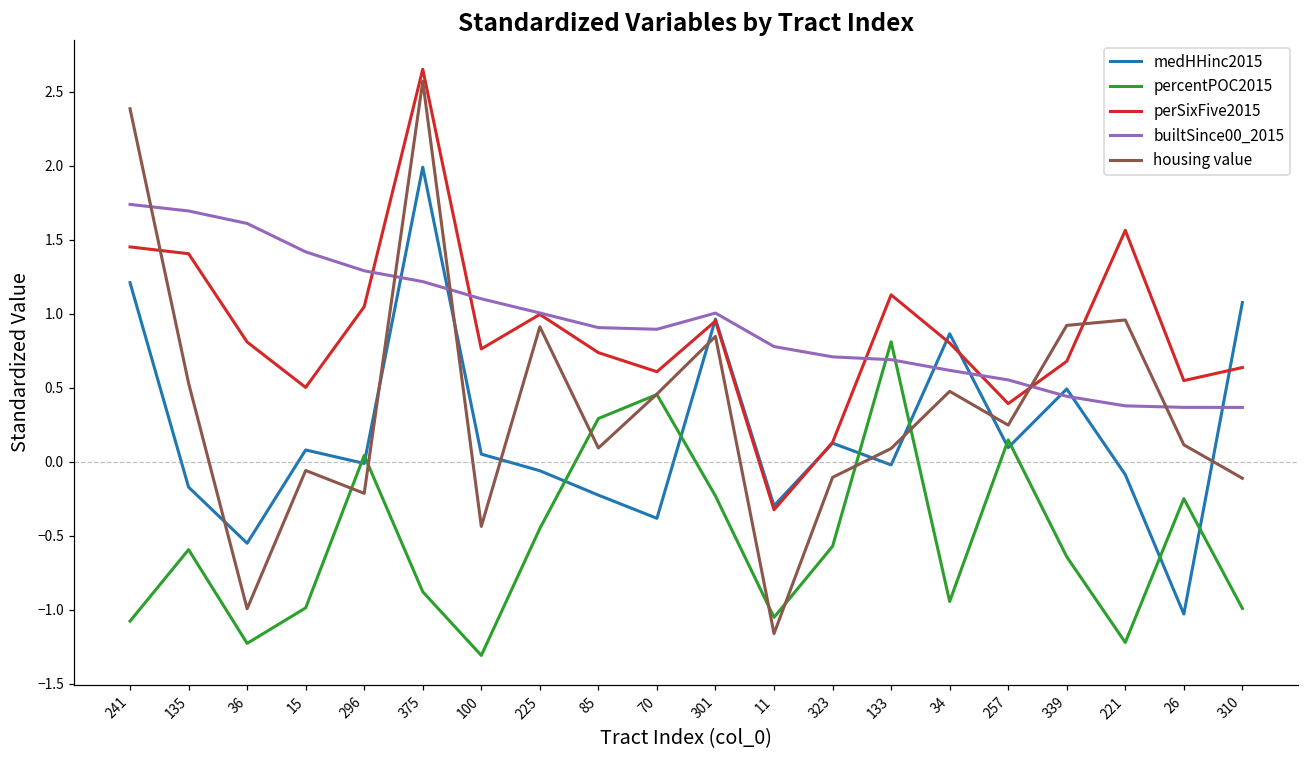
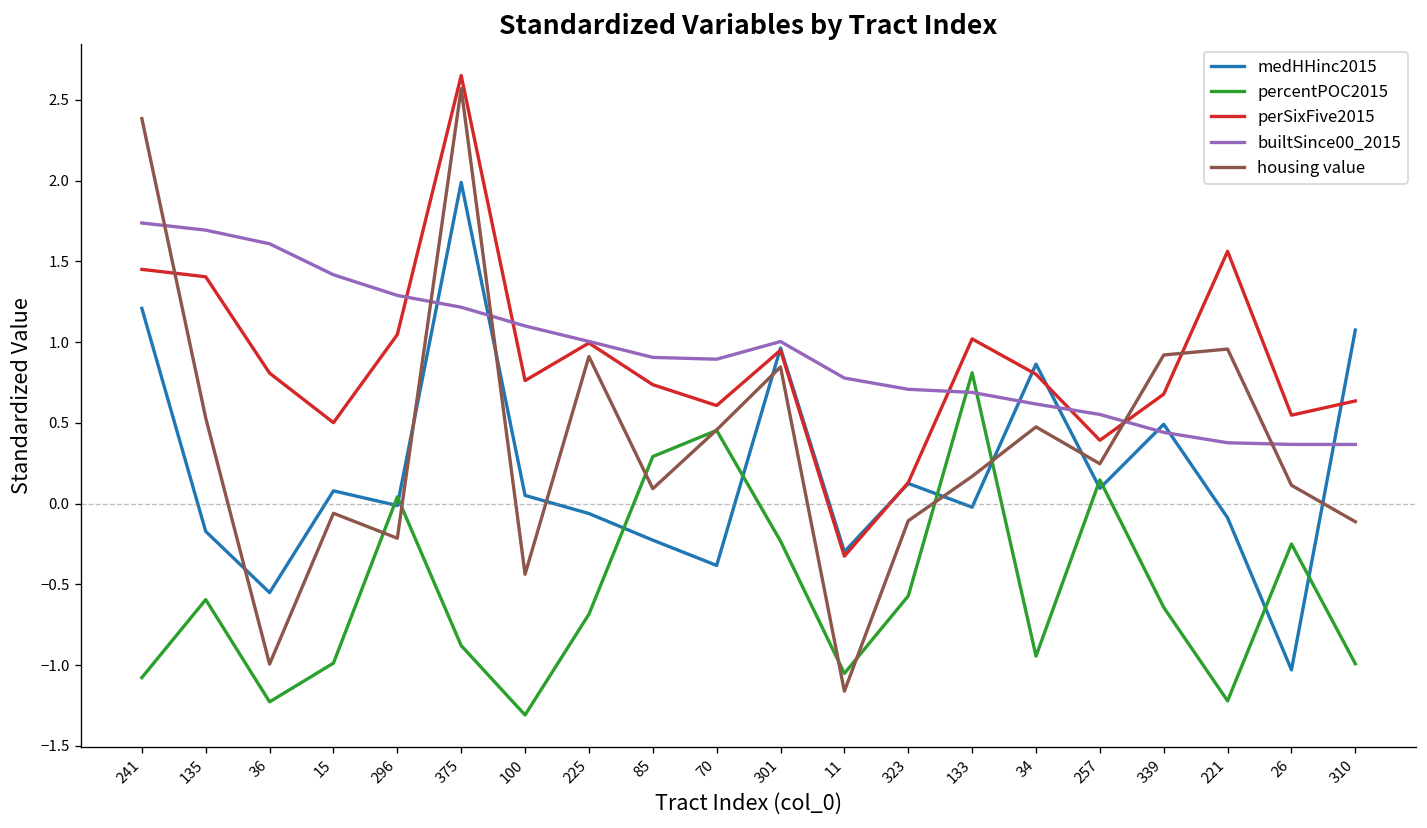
percentPOC2015, 225: -0.45 -> -0.69
perSixFive2015, 133: 1.13 -> 1.02
housing value, 133: 0.09 -> 0.17
